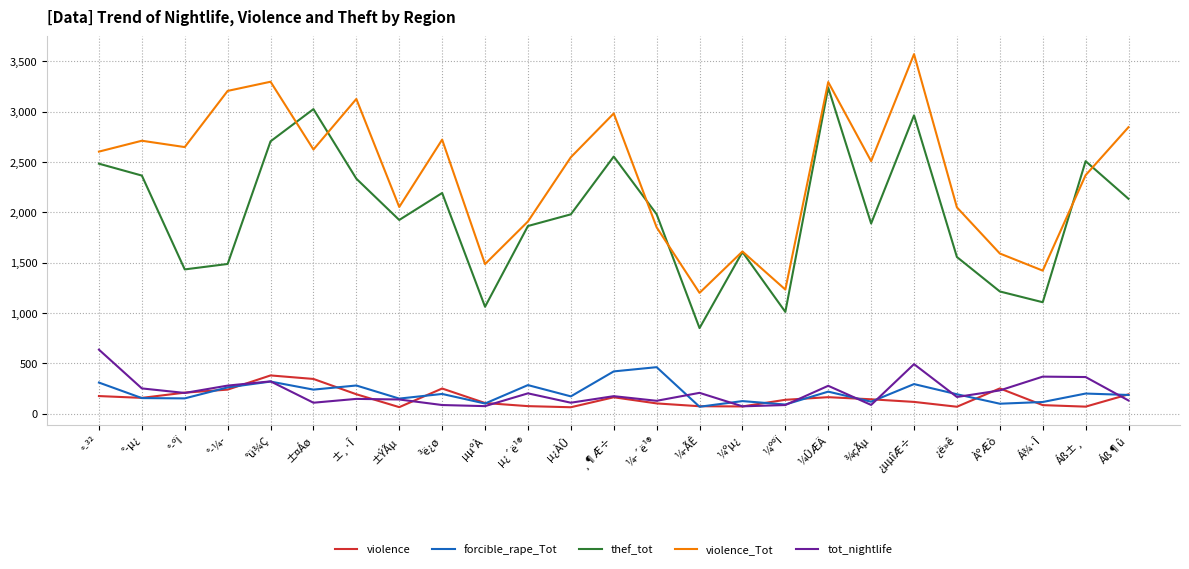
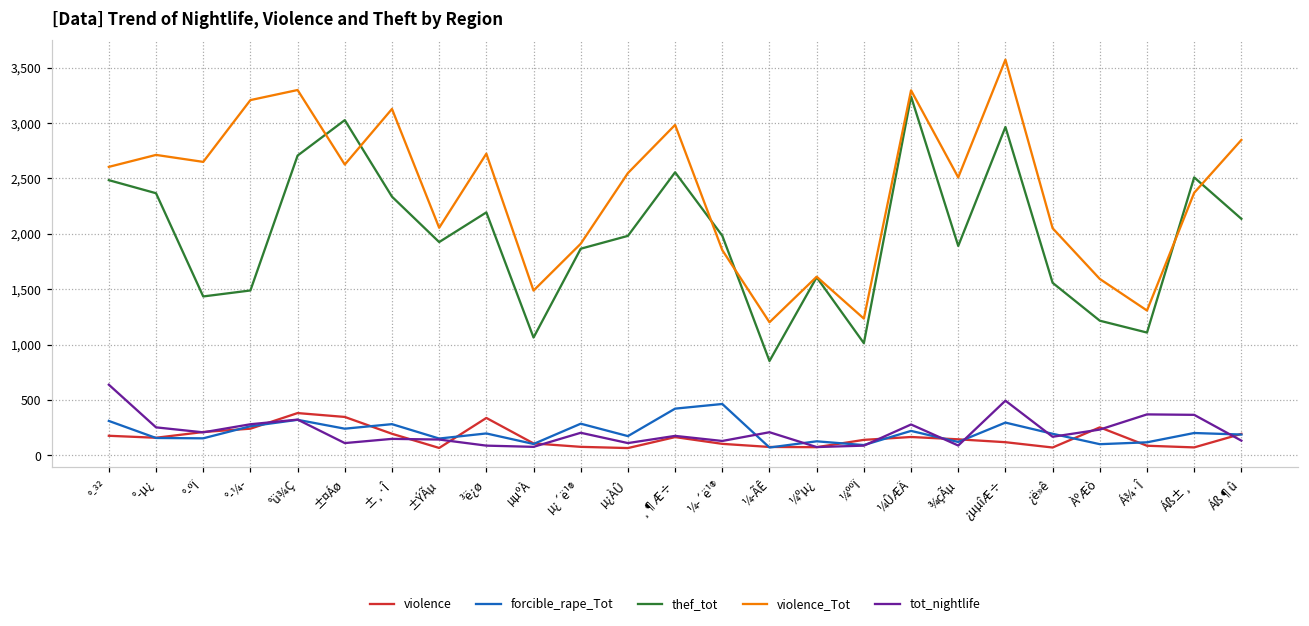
violence, ³ë¿ø: 250 -> 340
violence_Tot, Á¾·Î: 1,420 -> 1,310
